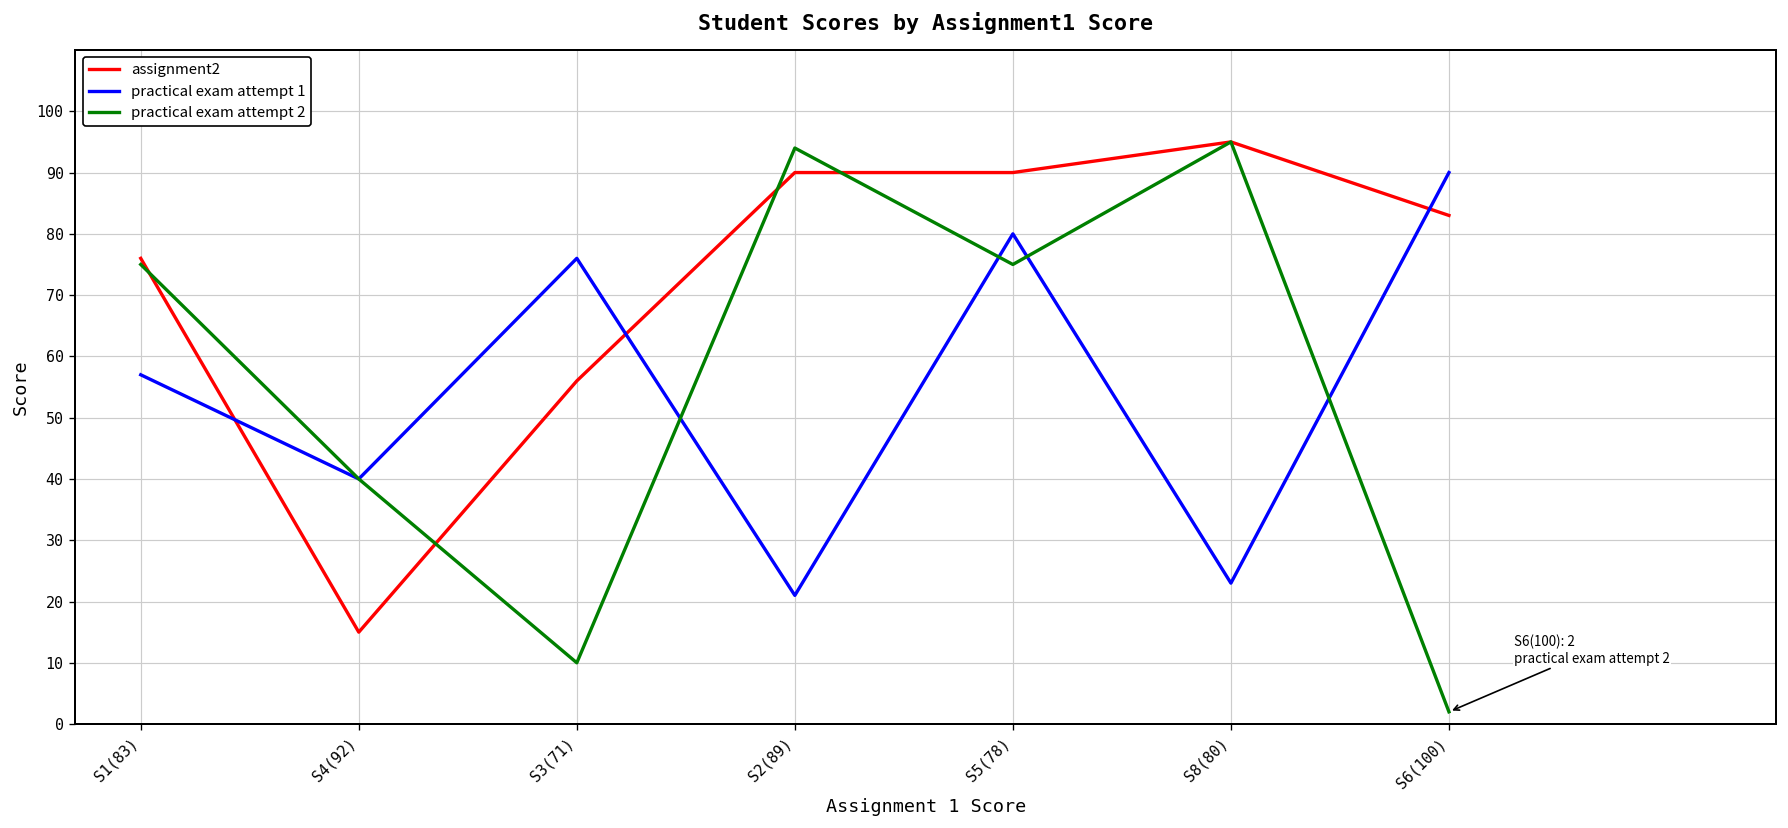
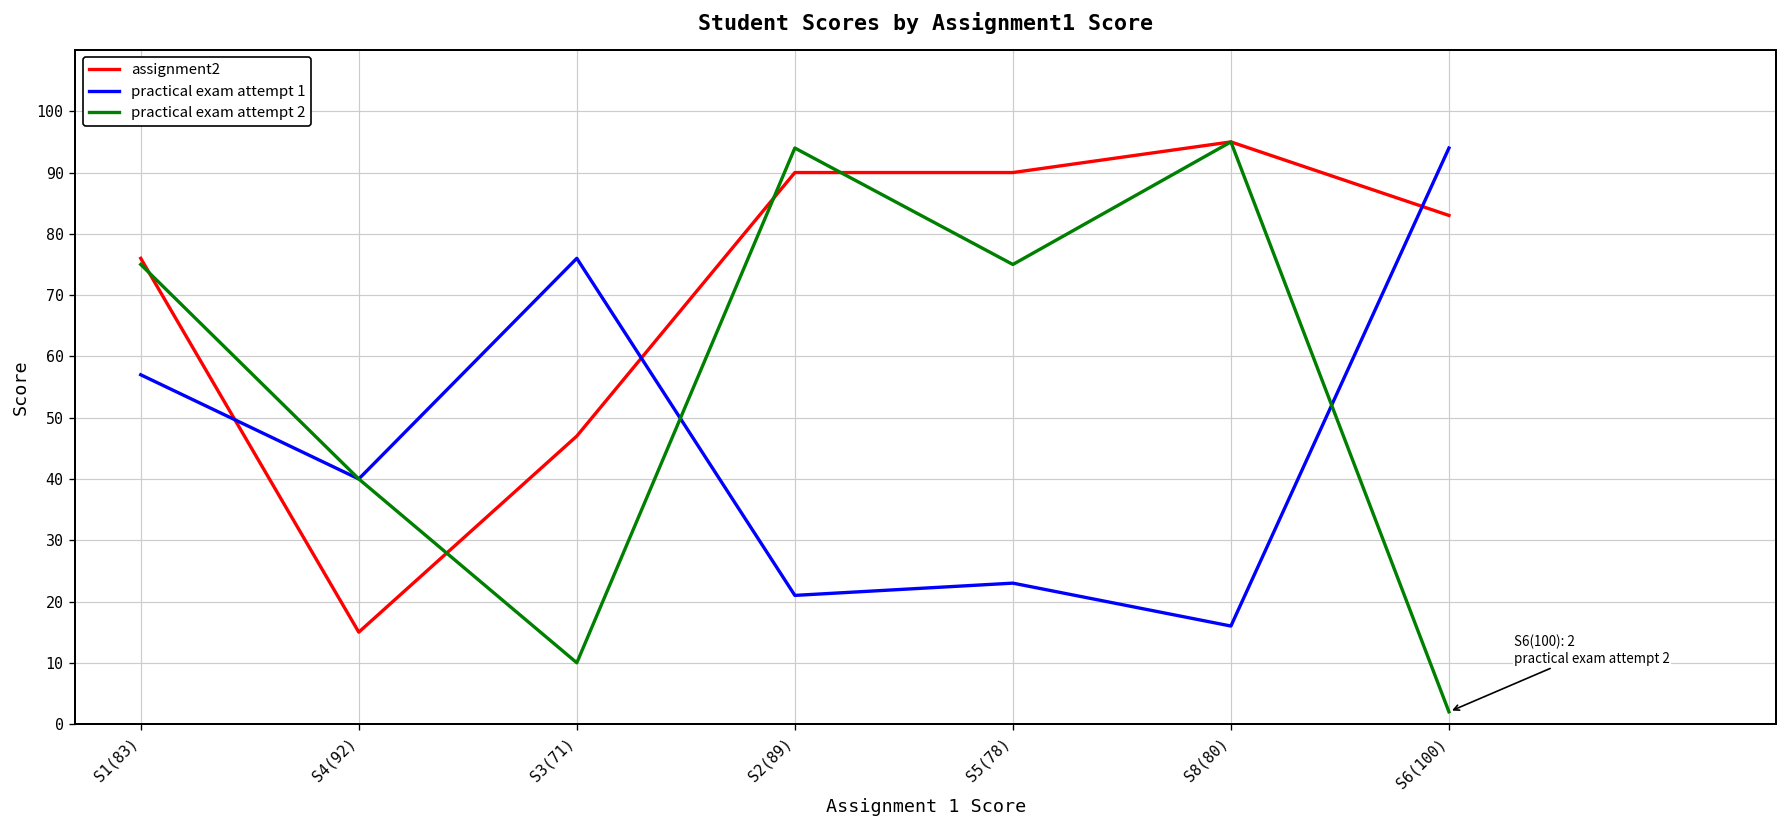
assignment2, S3(71): 56 -> 47
practical exam attempt 1, S5(78): 80 -> 23
practical exam attempt 1, S8(80): 23 -> 16
practical exam attempt 1, S6(100): 90 -> 94
